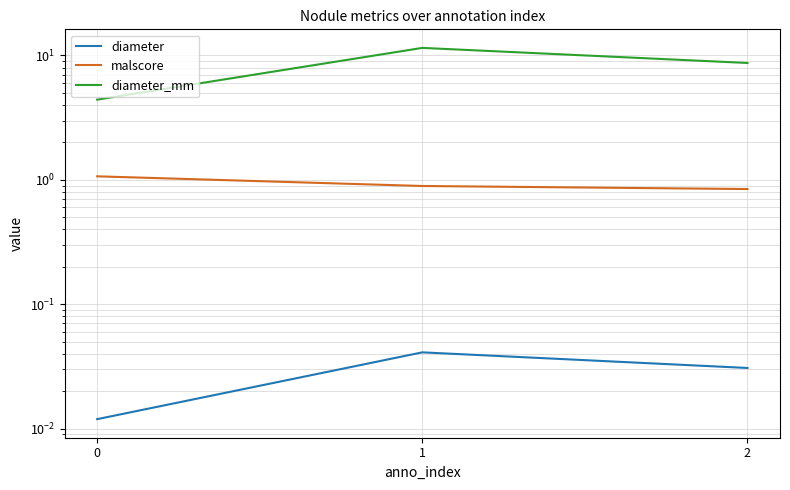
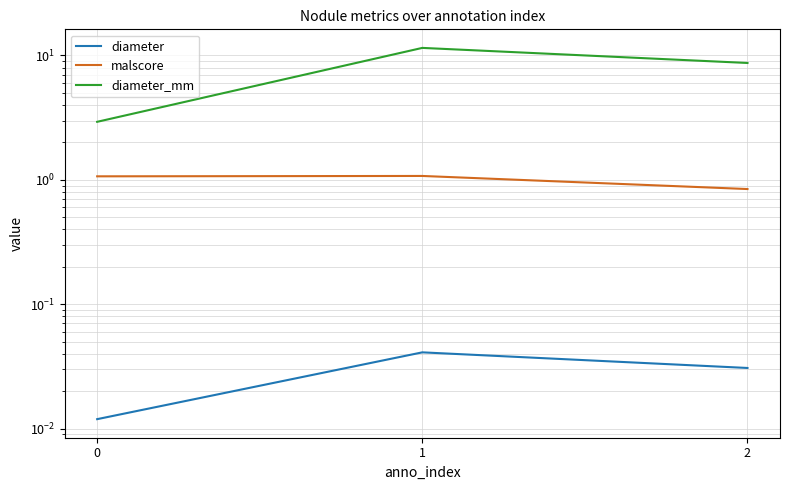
diameter_mm, 0: 4.4 -> 2.9
malscore, 1: 0.9 -> 1.1
